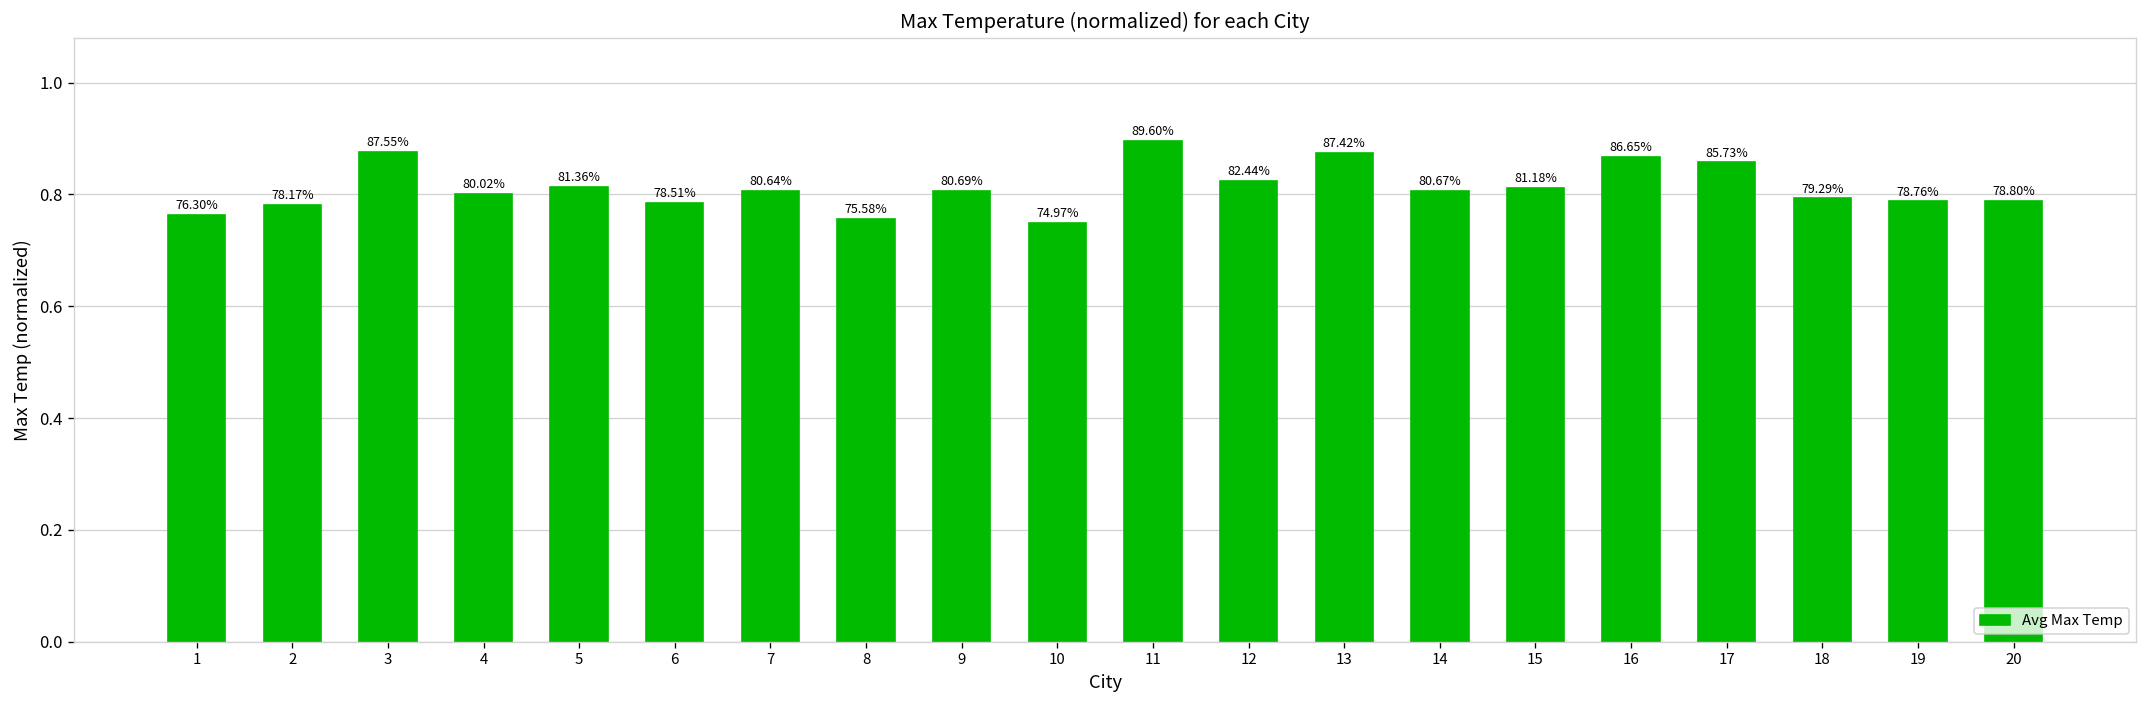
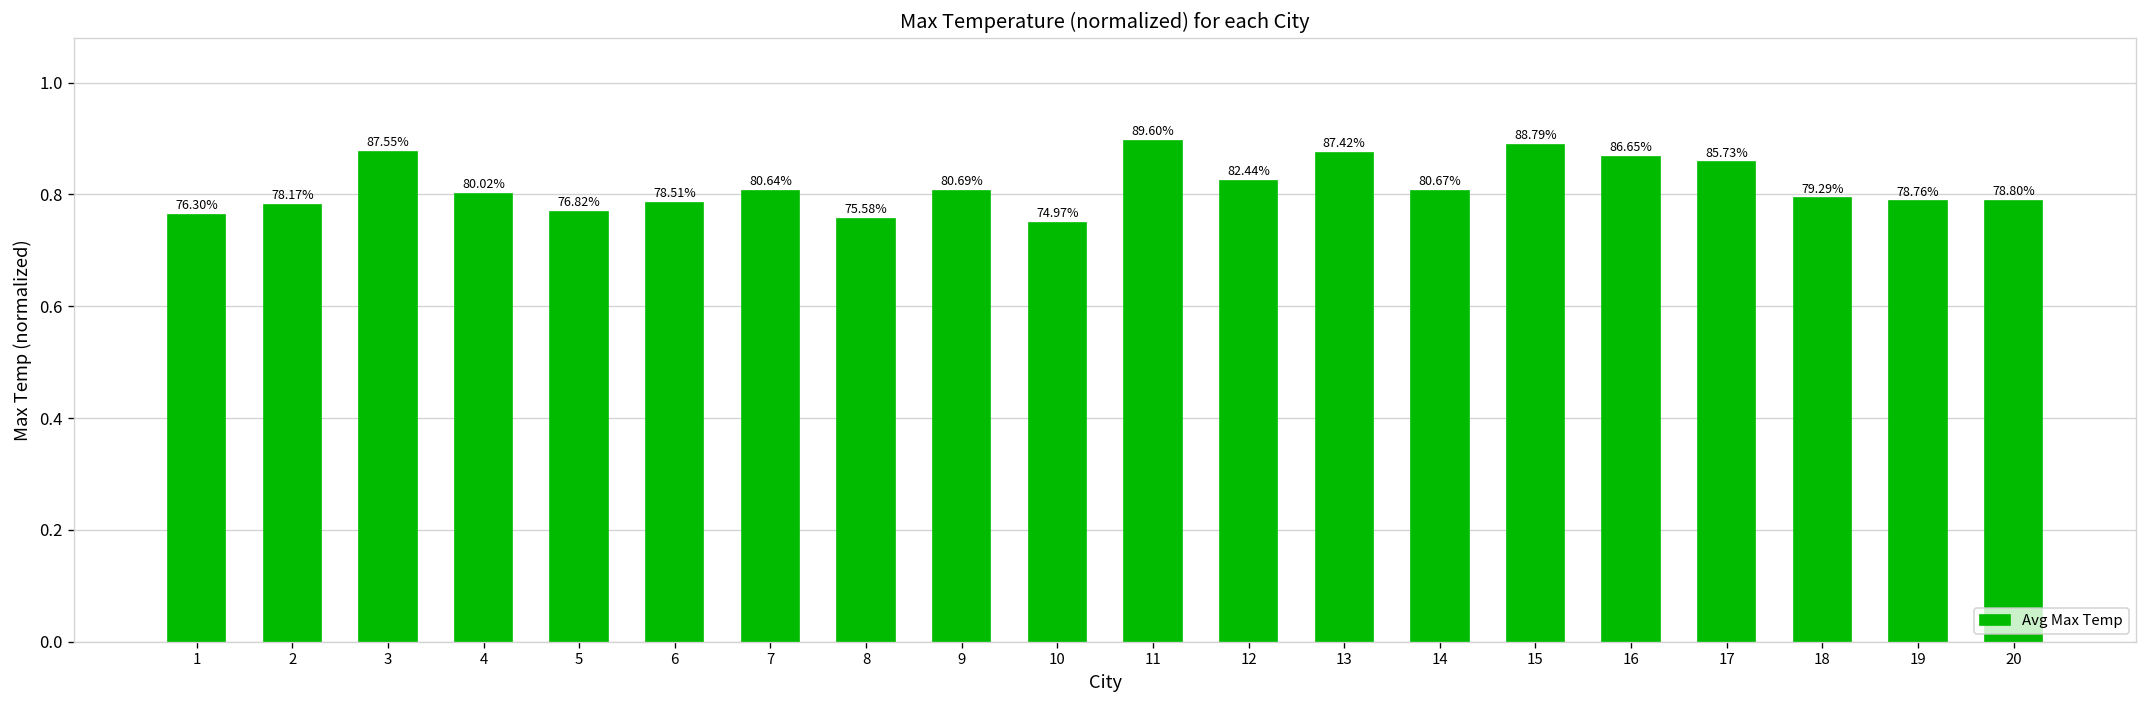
5: 81.36% -> 76.82%
15: 81.18% -> 88.79%
